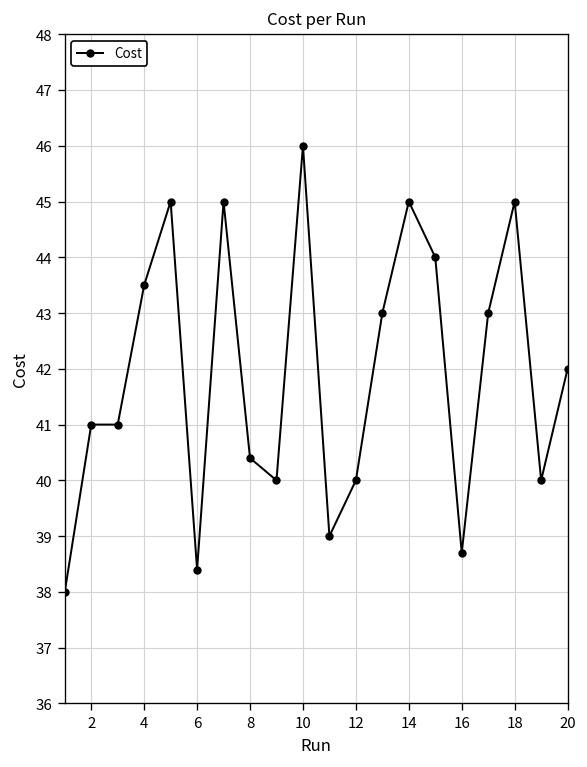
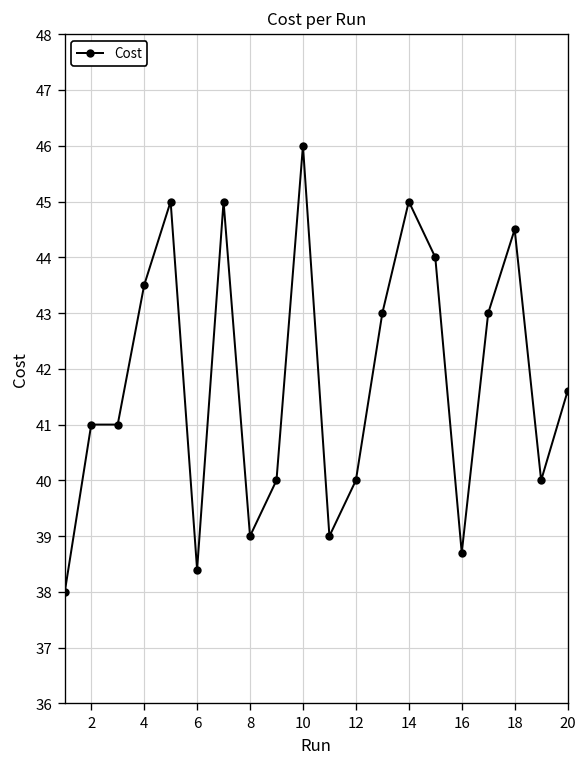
8: 40.4 -> 39.0
18: 45.0 -> 44.5
20: 42.0 -> 41.6
